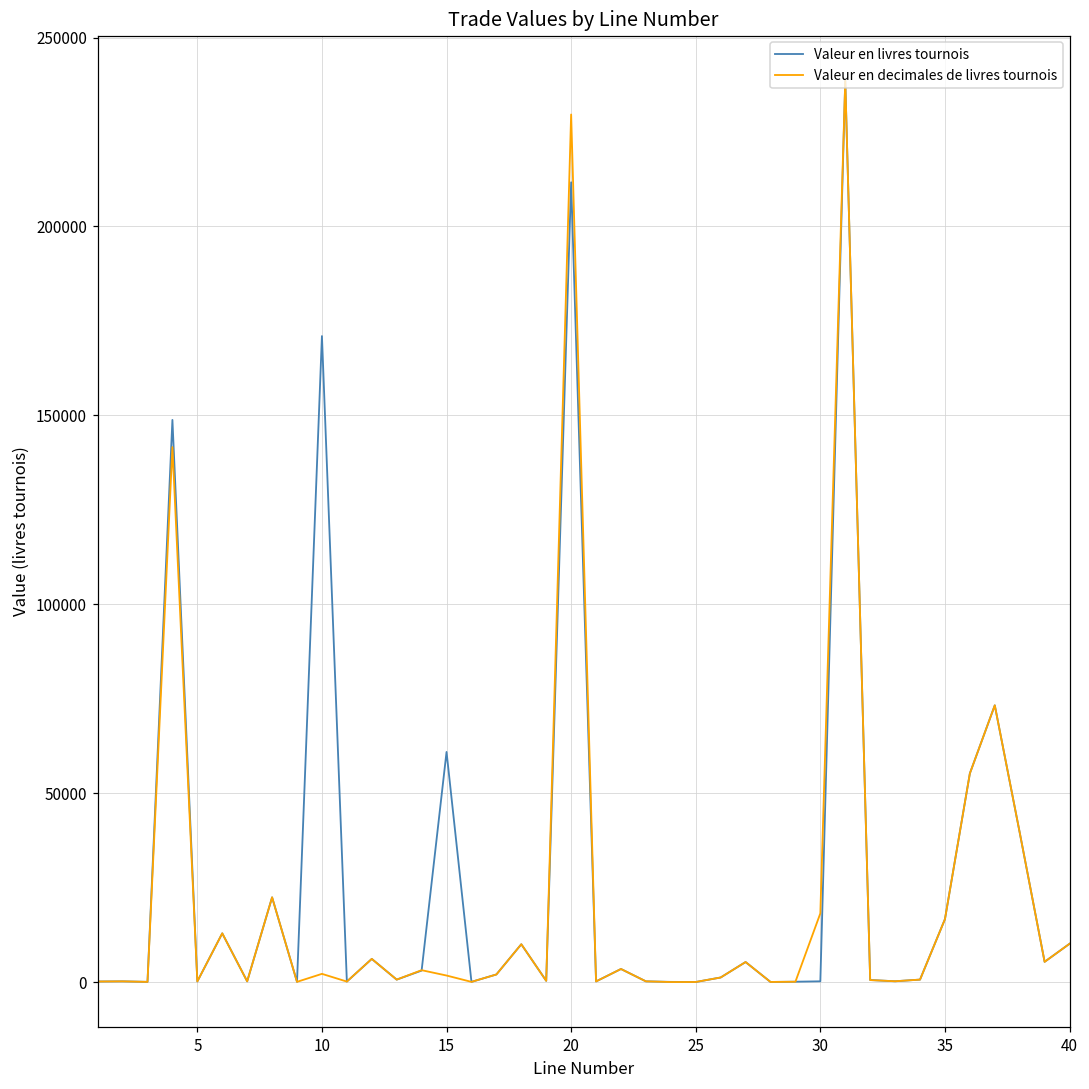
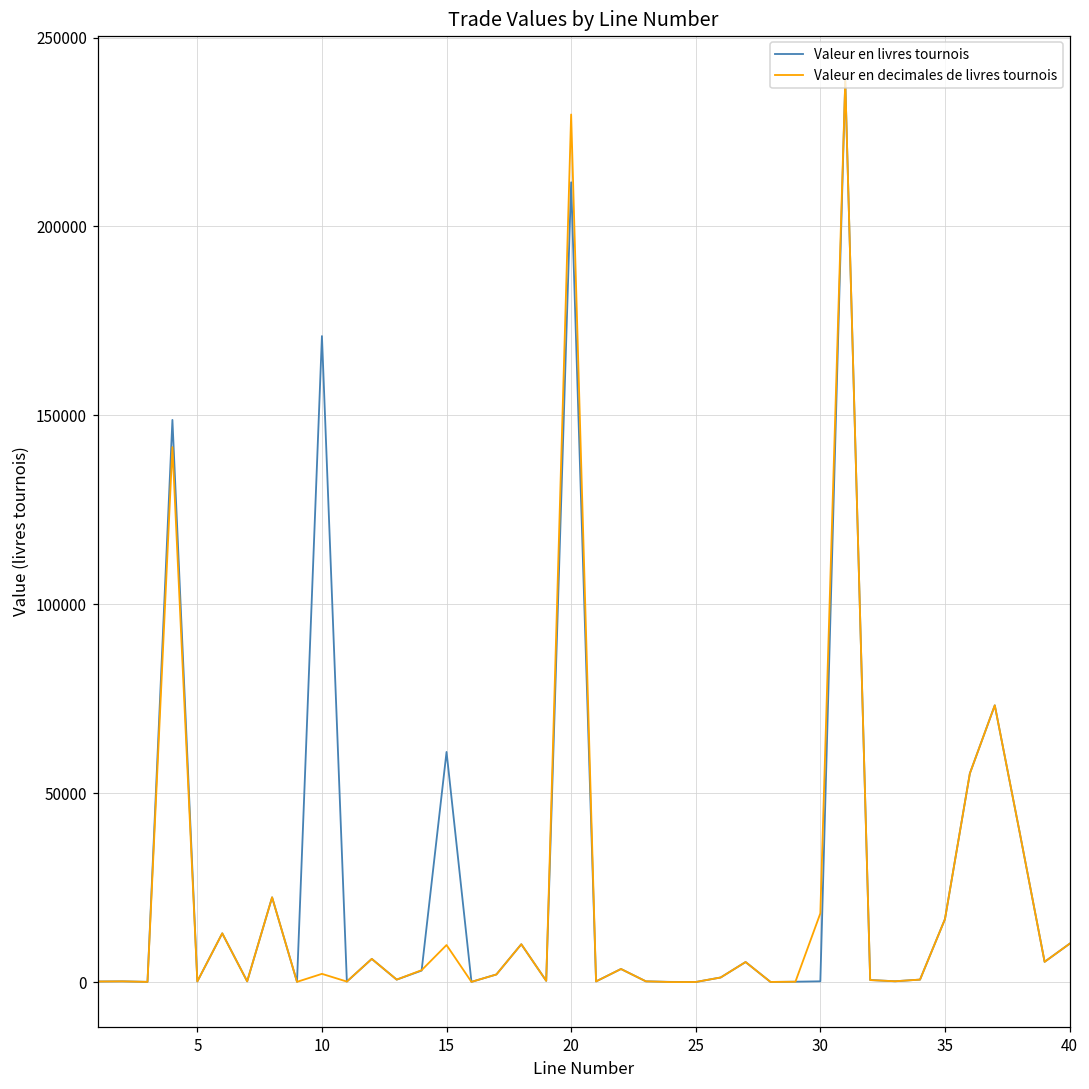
Valeur en decimales de livres tournois, 15: 2000 -> 10000
